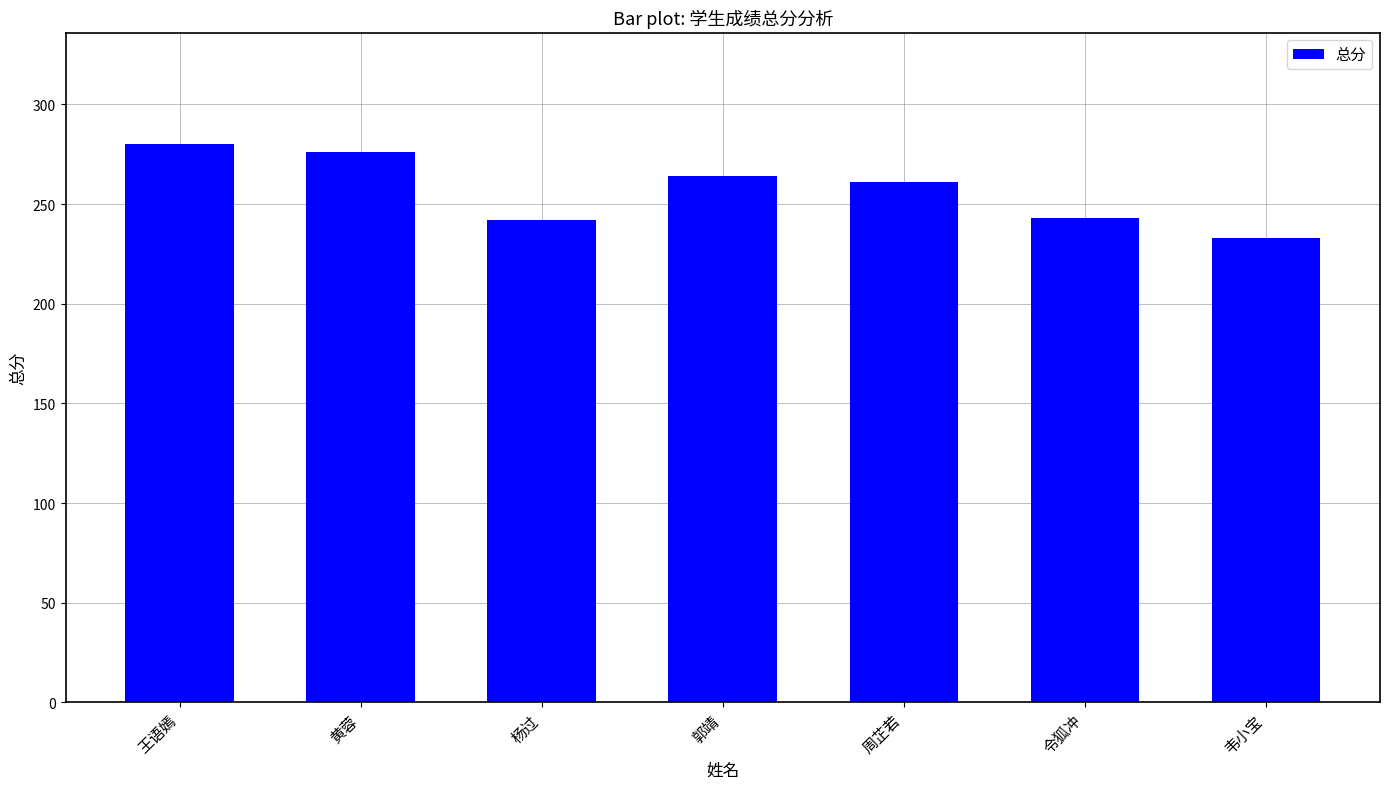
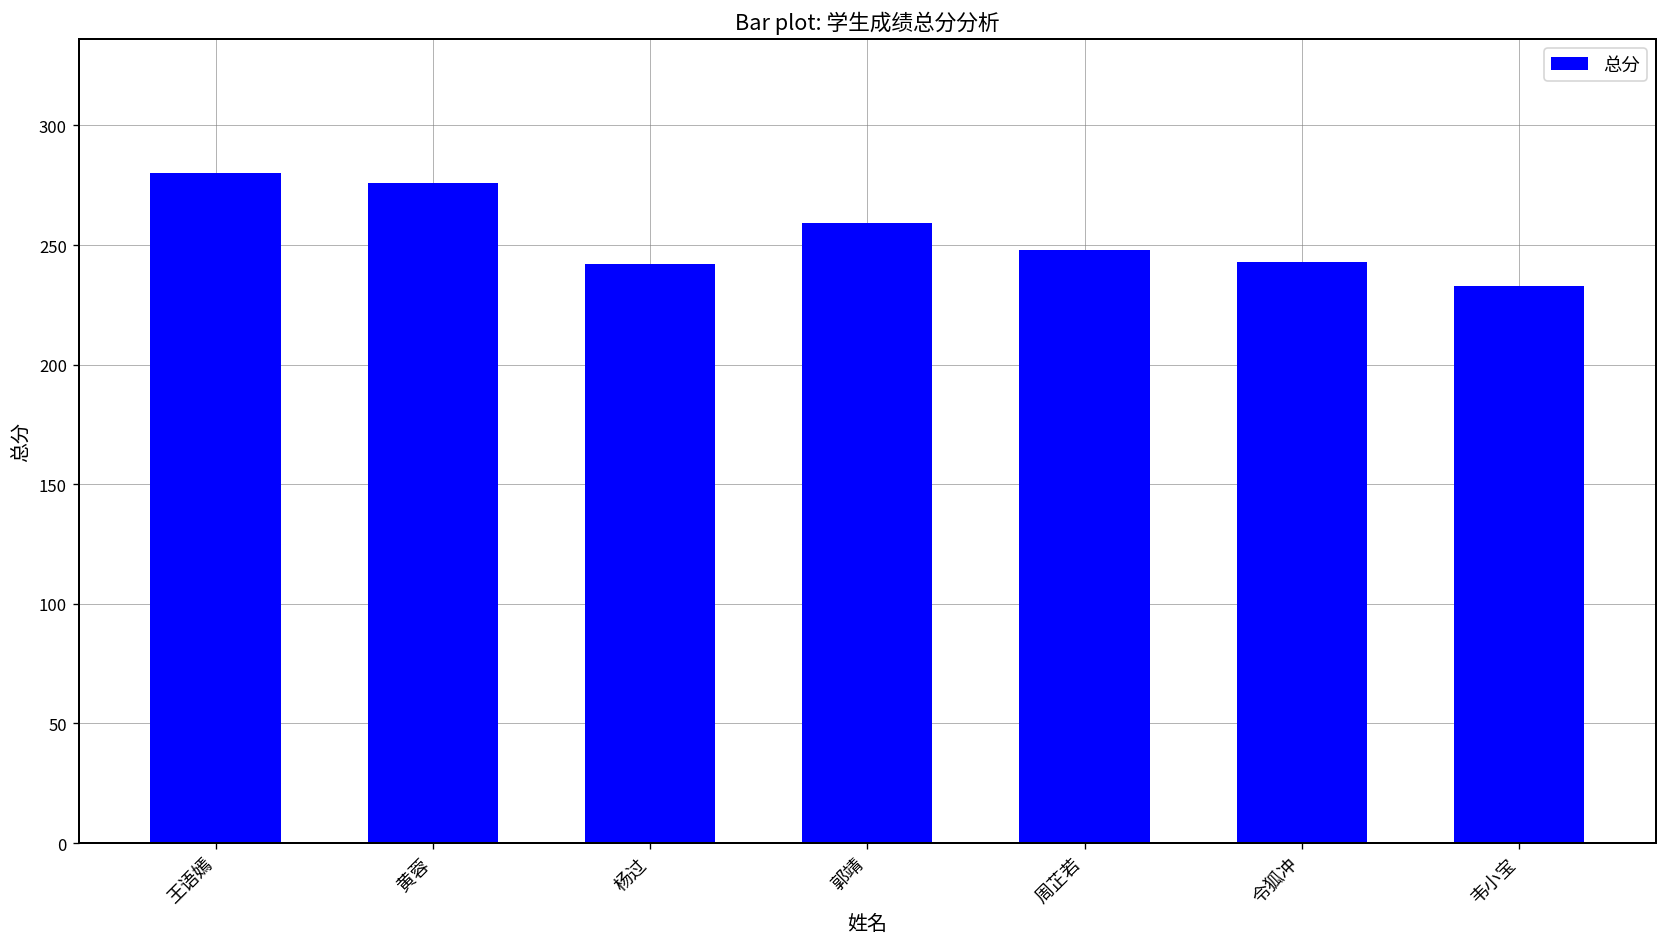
郭靖: 264 -> 259
周芷若: 261 -> 248
